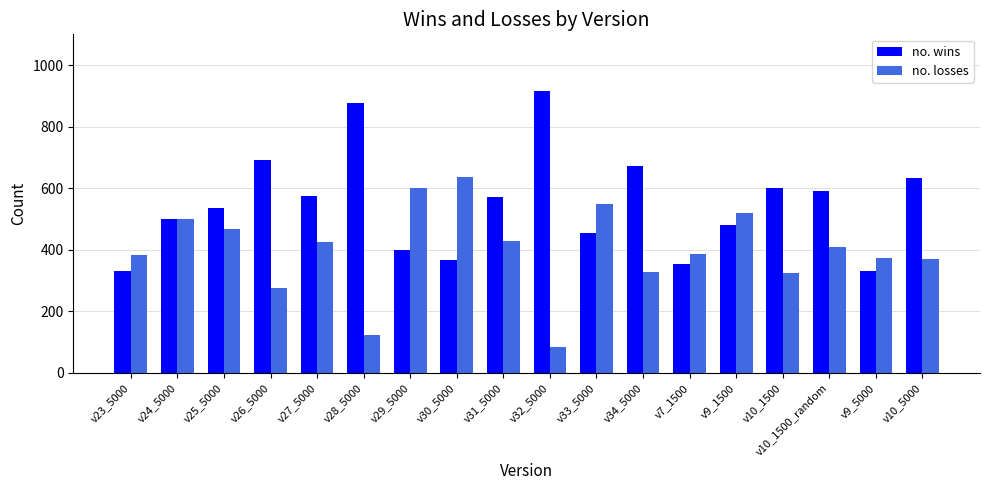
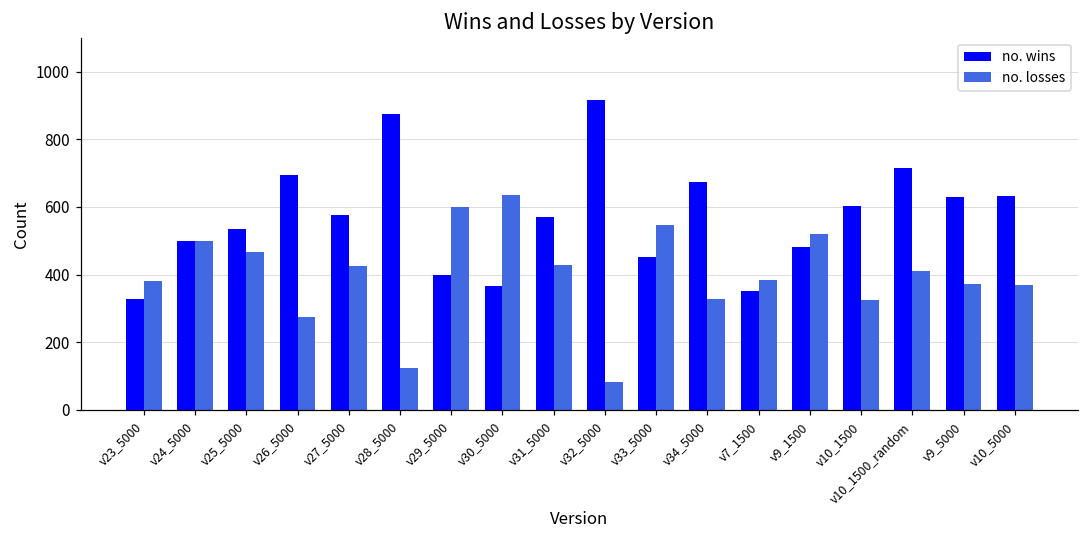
no. wins, v10_1500_random: 590 -> 710
no. wins, v9_5000: 330 -> 630
